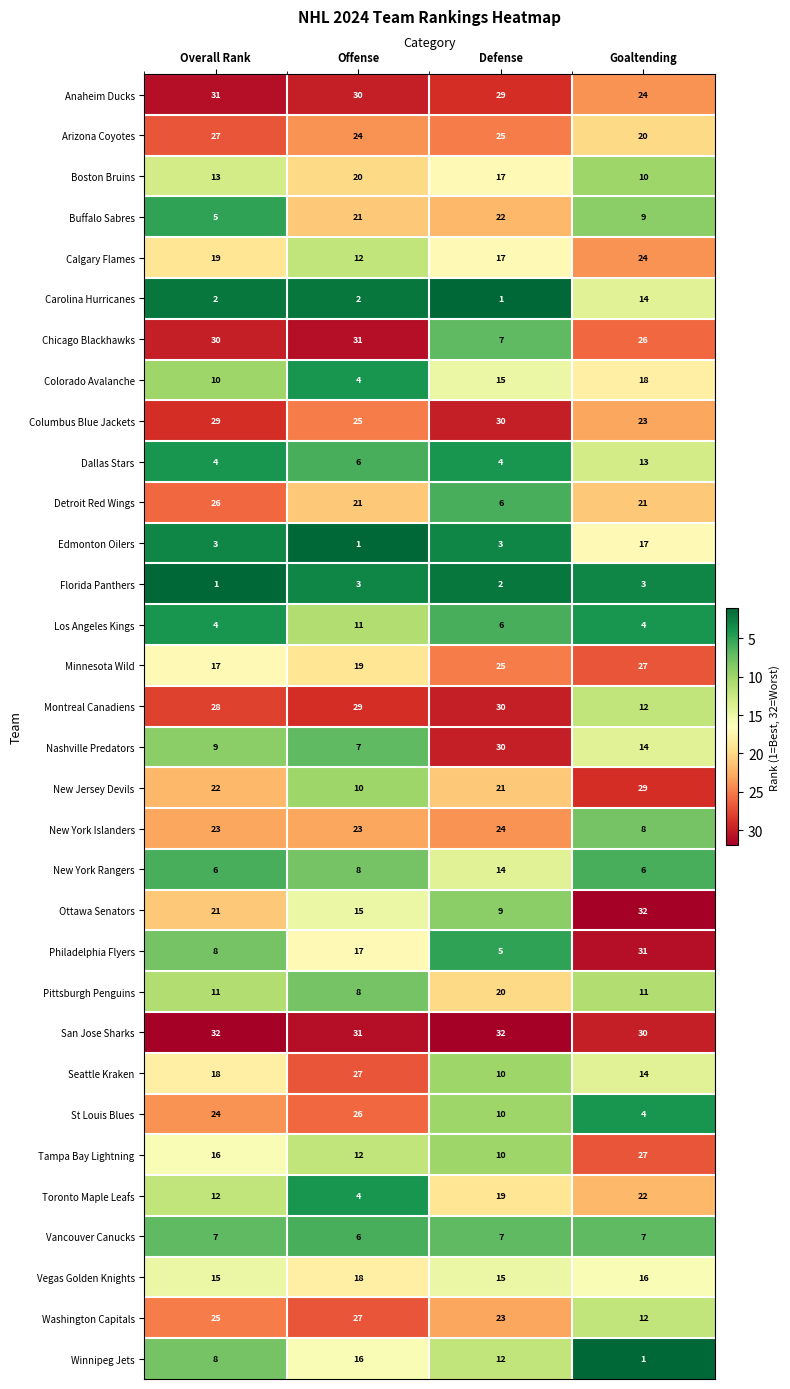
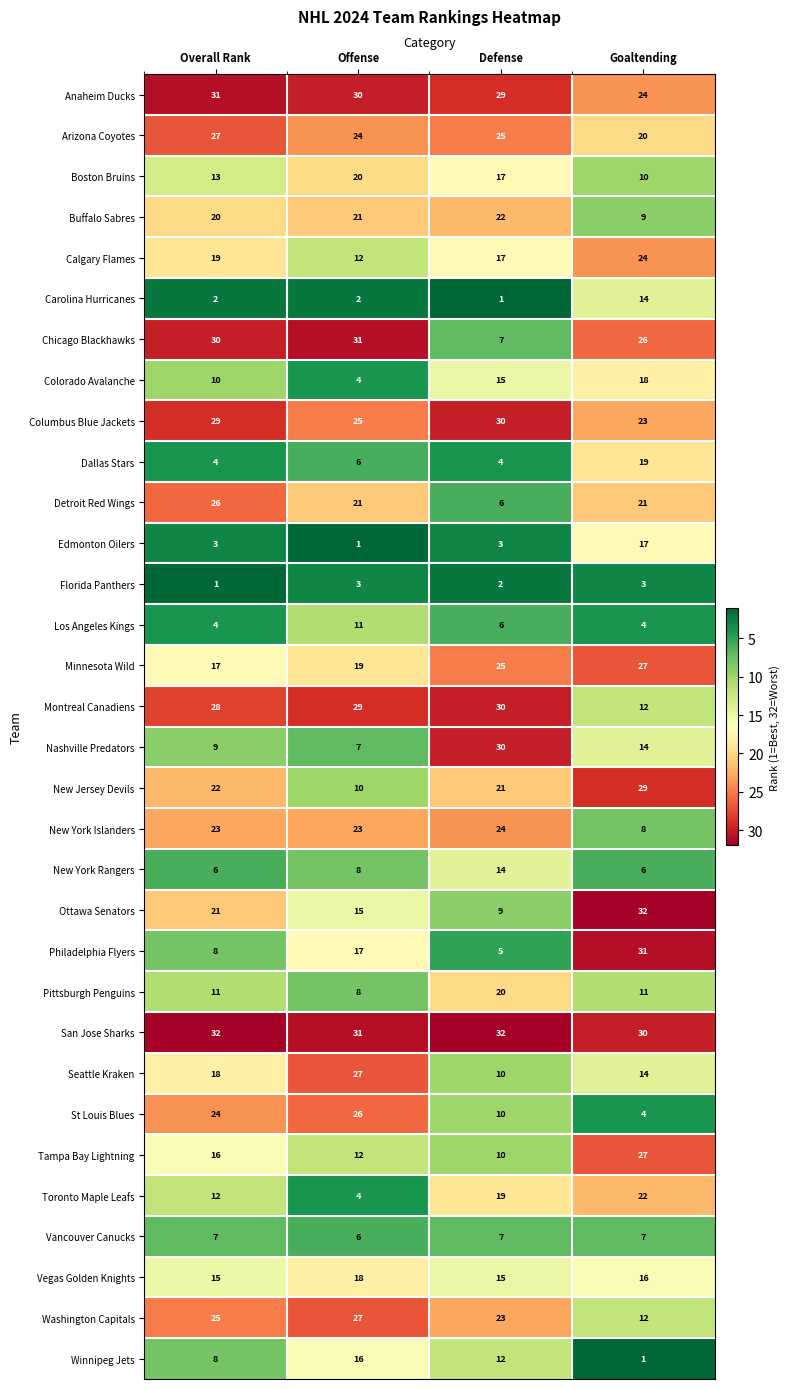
Buffalo Sabres, Overall Rank: 5 -> 20
Dallas Stars, Goaltending: 13 -> 19
